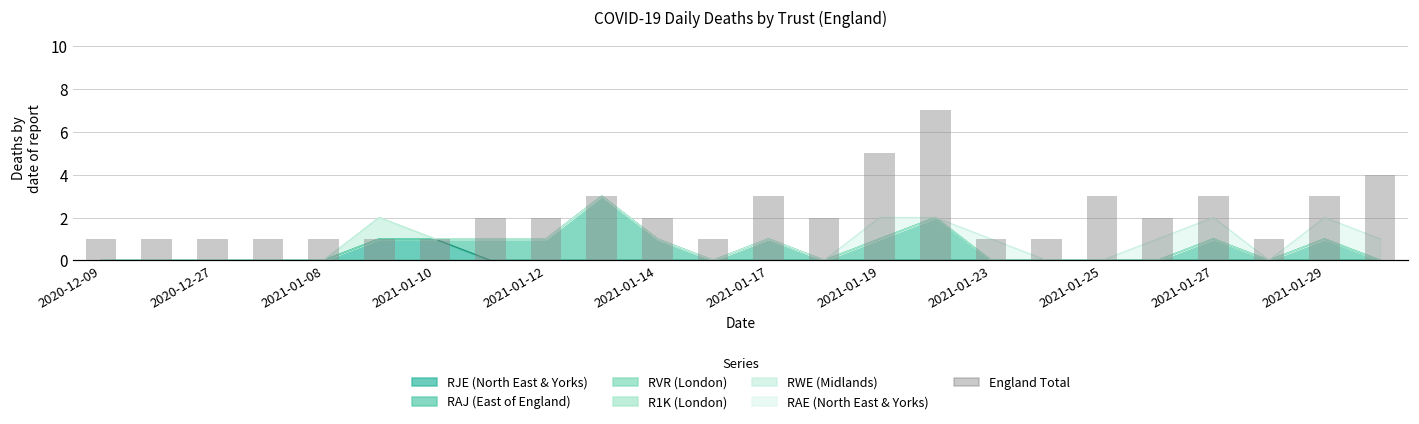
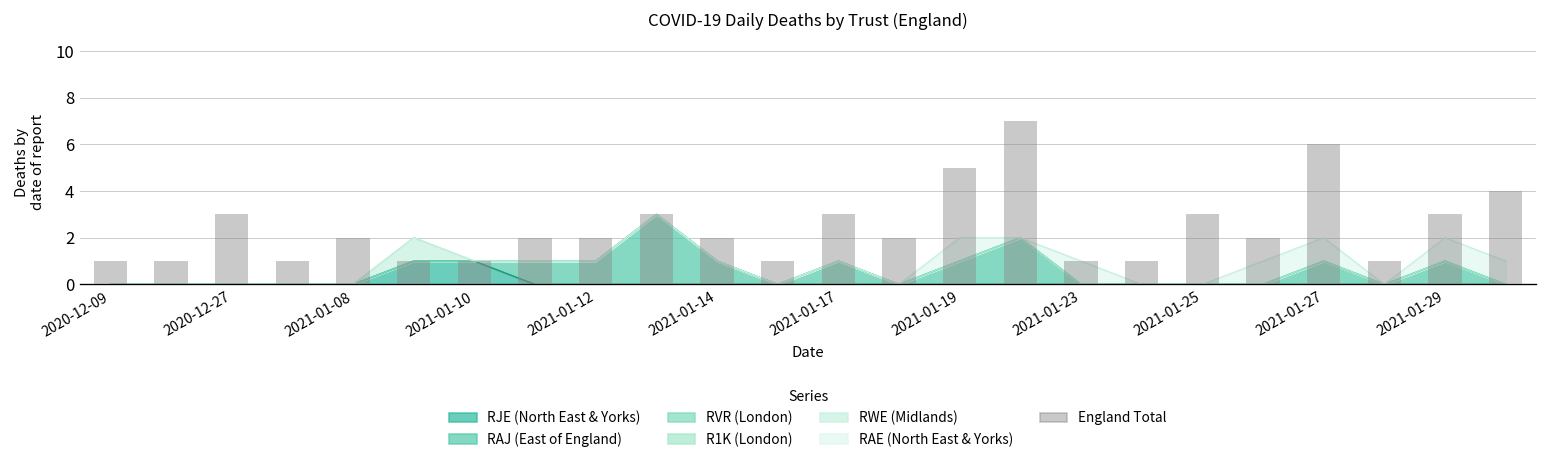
England Total, 2020-12-27: 1 -> 3
England Total, 2021-01-08: 1 -> 2
England Total, 2021-01-27: 3 -> 6
